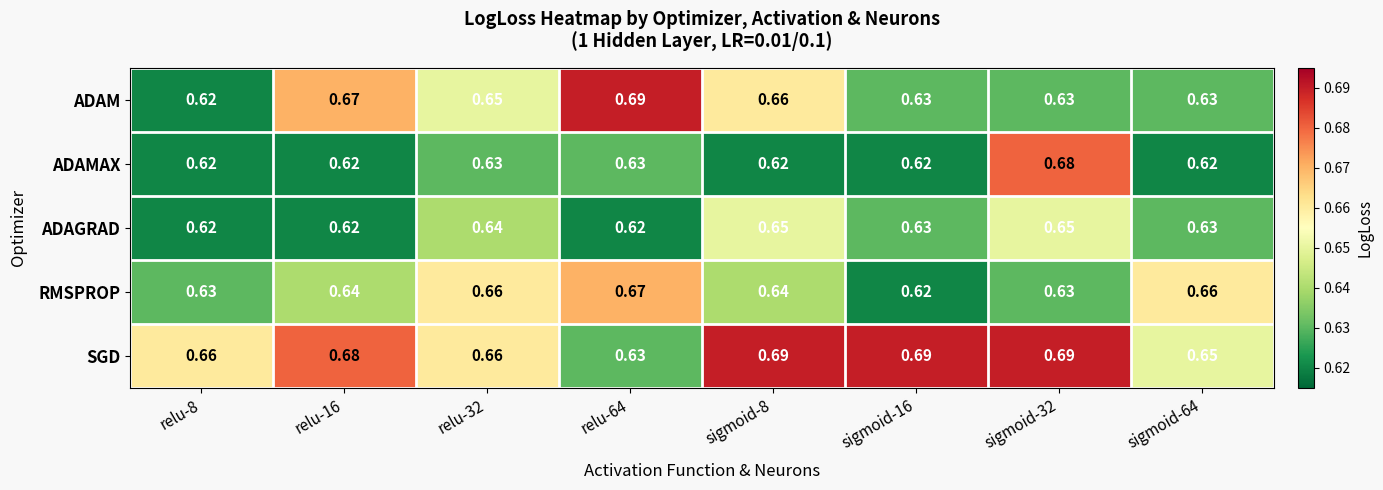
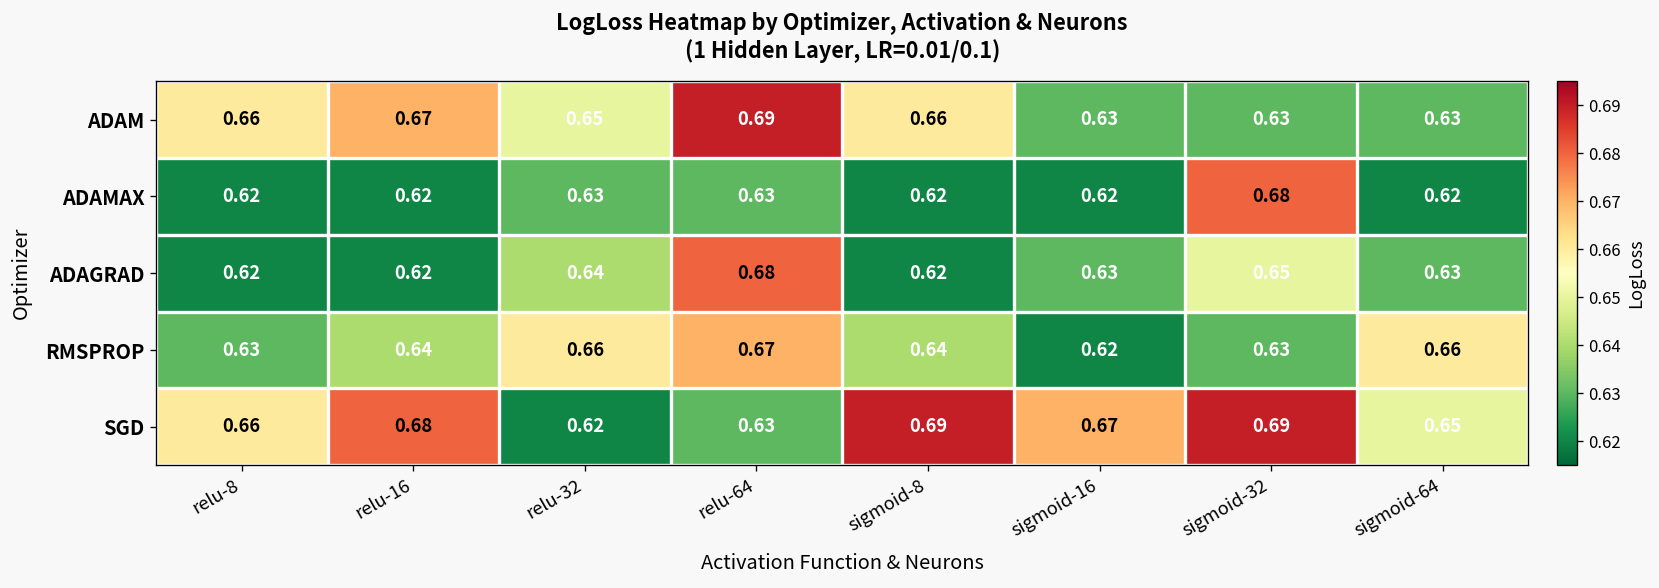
ADAM, relu-8: 0.62 -> 0.66
ADAGRAD, relu-64: 0.62 -> 0.68
ADAGRAD, sigmoid-8: 0.65 -> 0.62
SGD, relu-32: 0.66 -> 0.62
SGD, sigmoid-16: 0.69 -> 0.67
